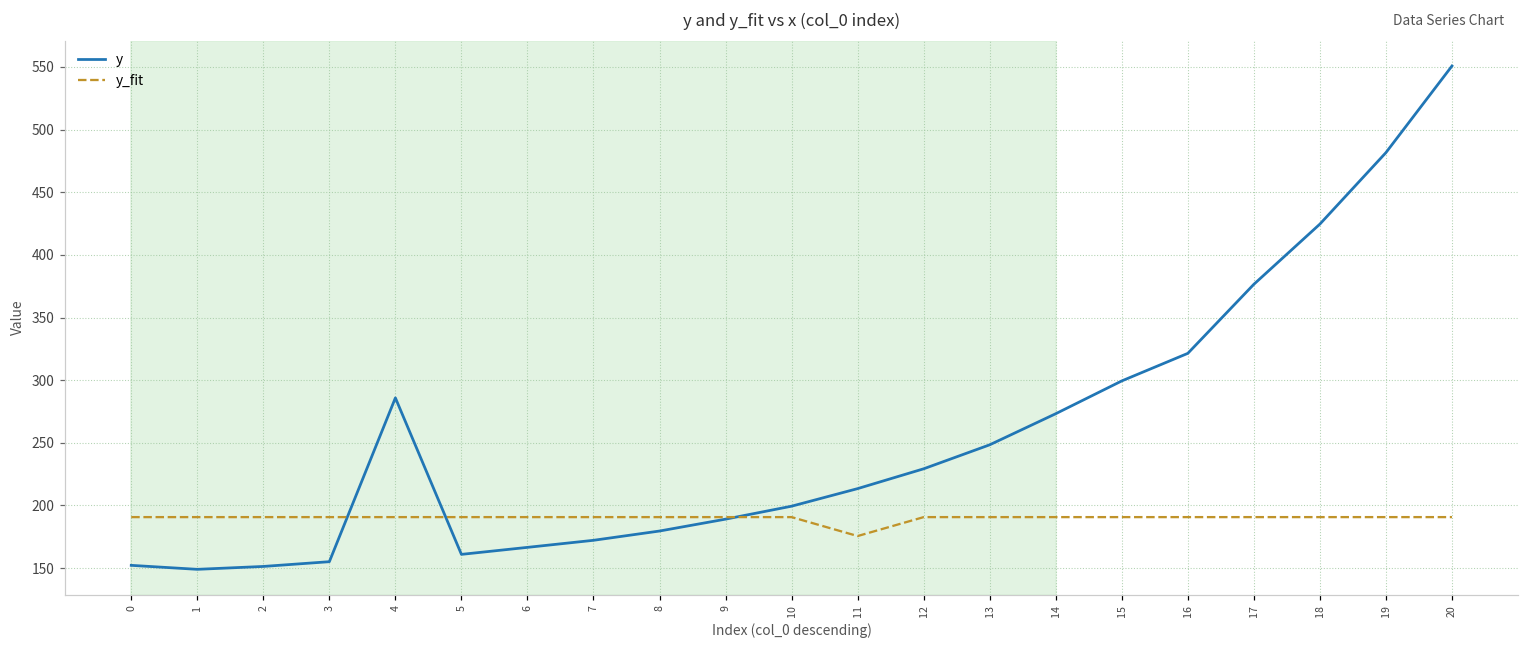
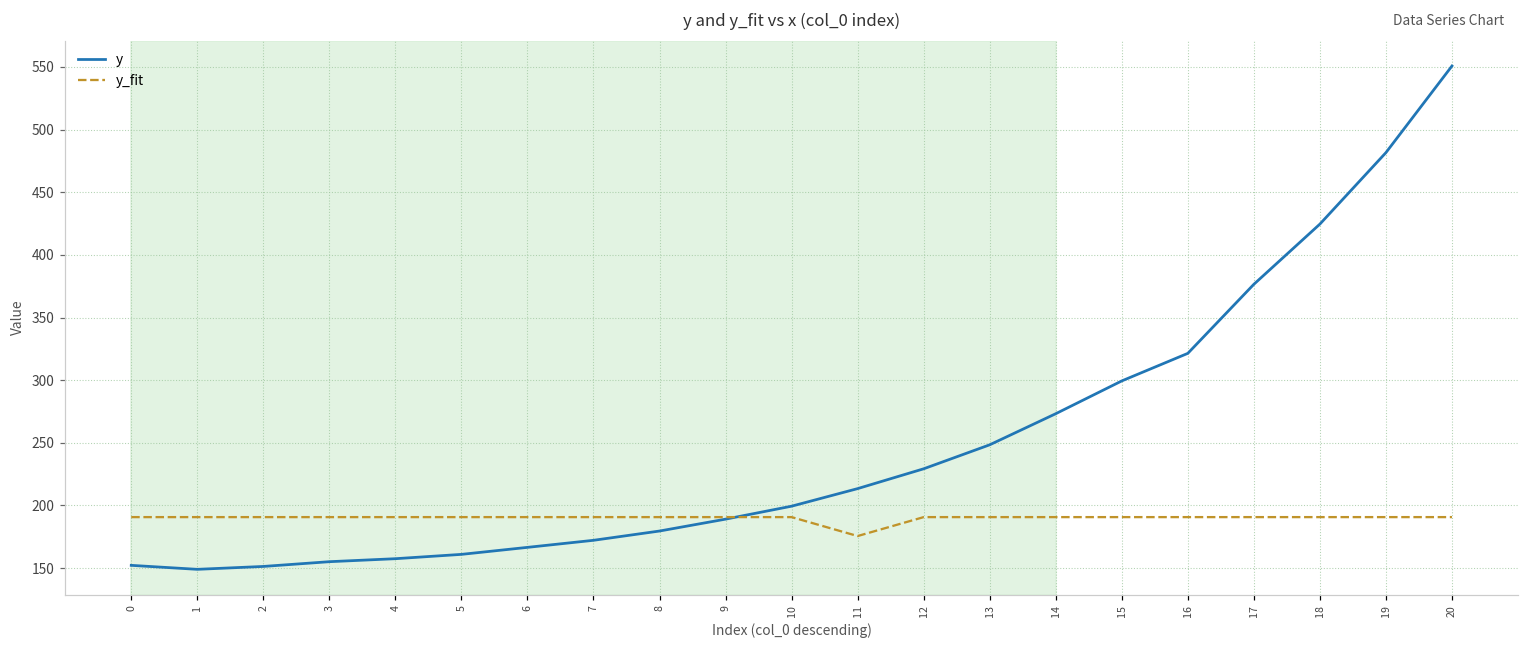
y, 4: 286 -> 158
